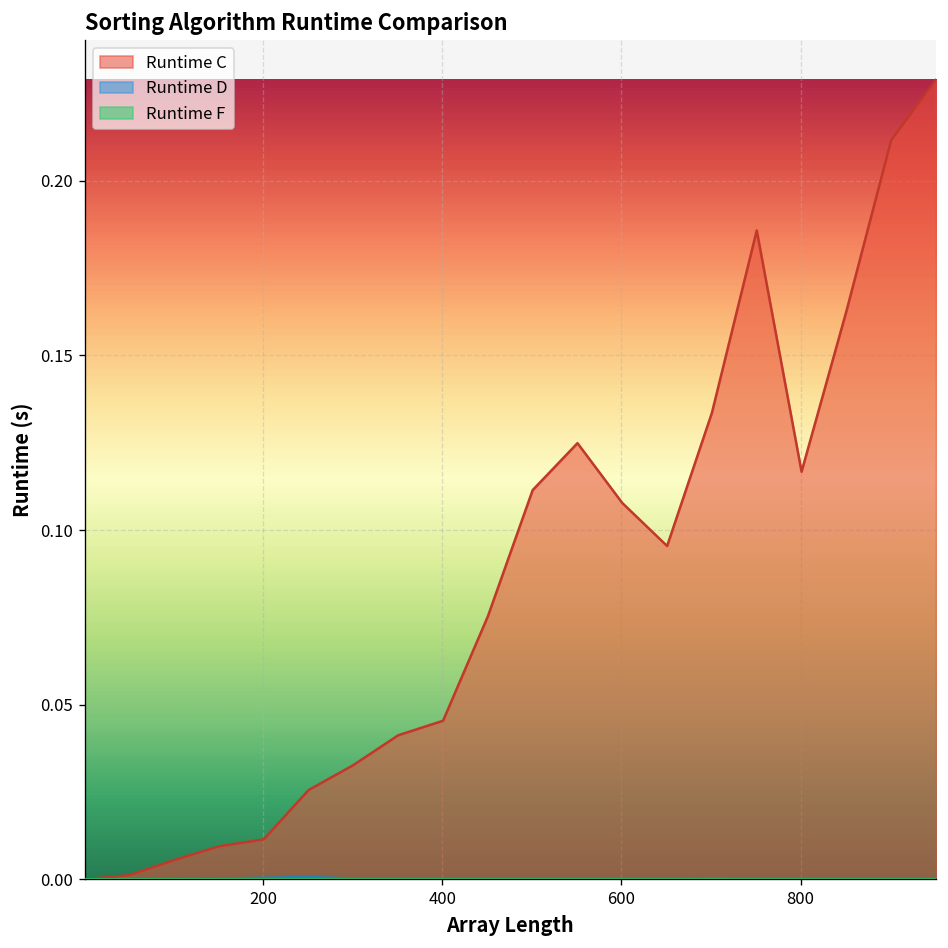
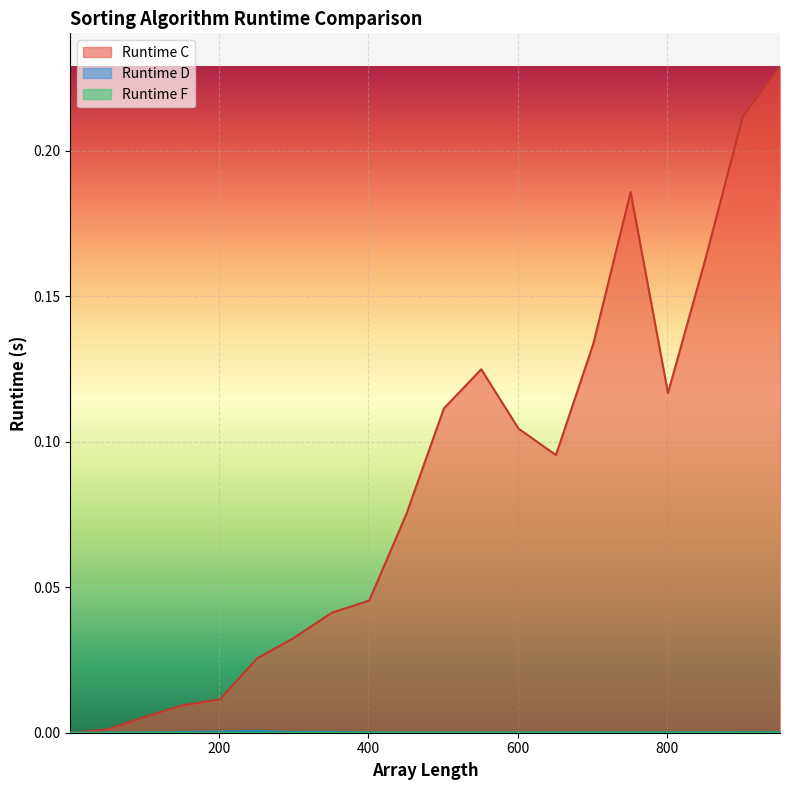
Runtime C, 600: 0.108 -> 0.104
